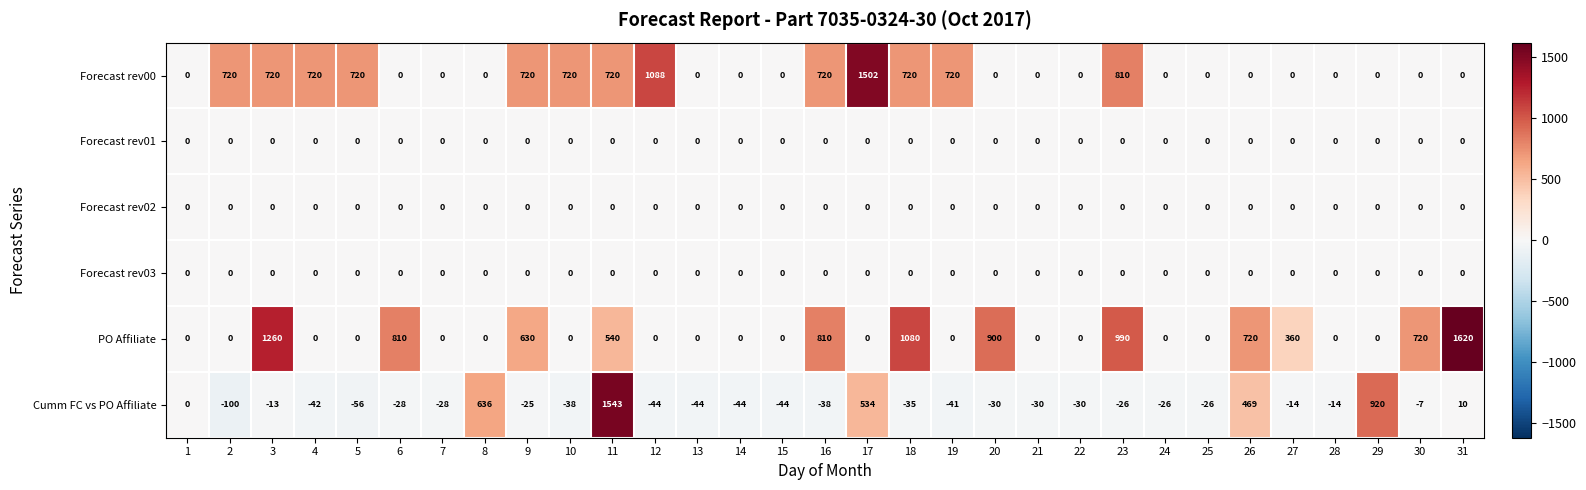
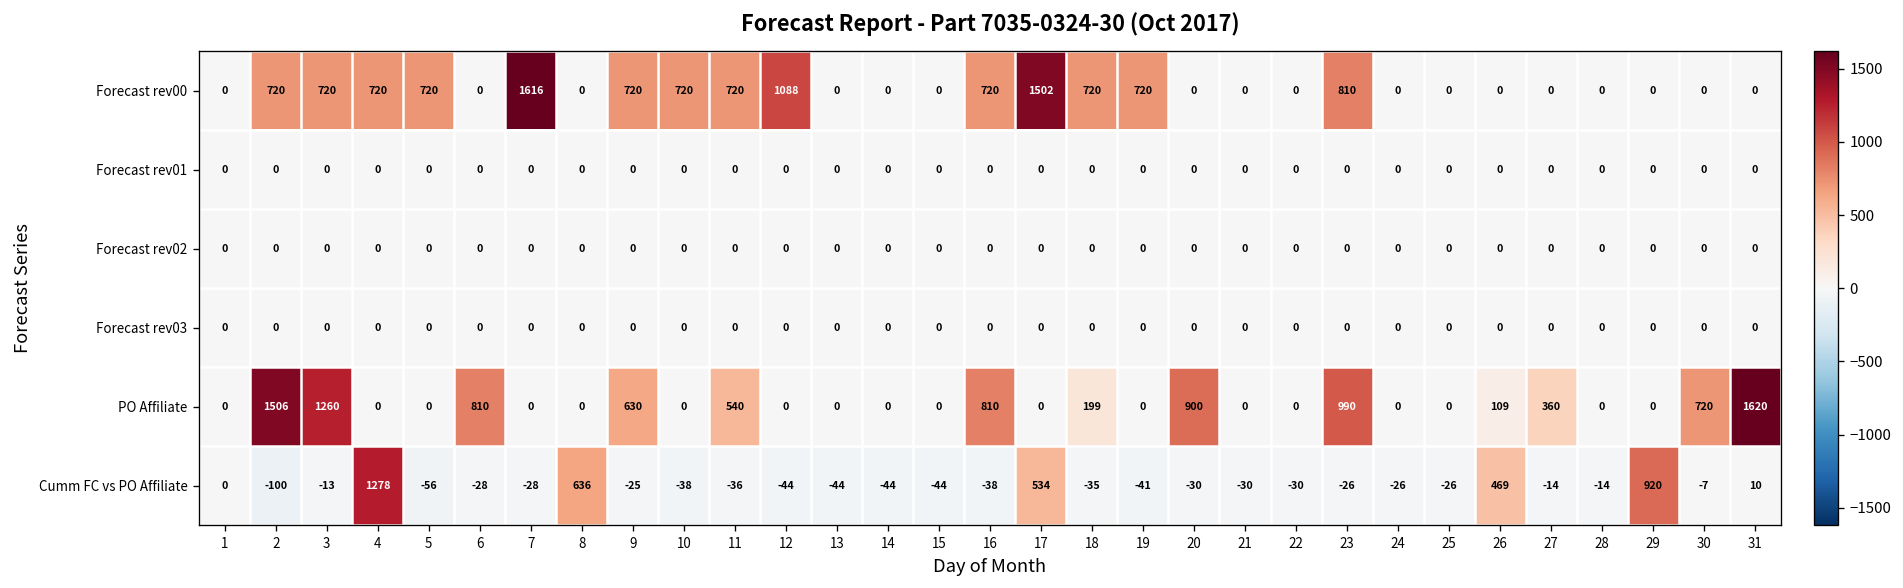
Forecast rev00, 7: 0 -> 1616
PO Affiliate, 2: 0 -> 1506
PO Affiliate, 18: 1080 -> 199
PO Affiliate, 26: 720 -> 109
Cumm FC vs PO Affiliate, 4: -42 -> 1278
Cumm FC vs PO Affiliate, 11: 1543 -> -36
